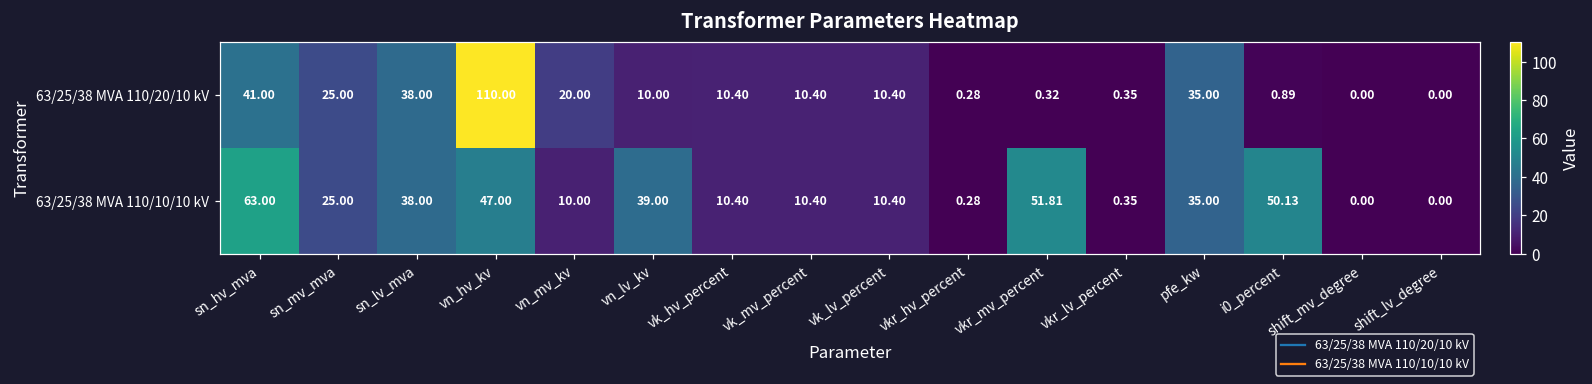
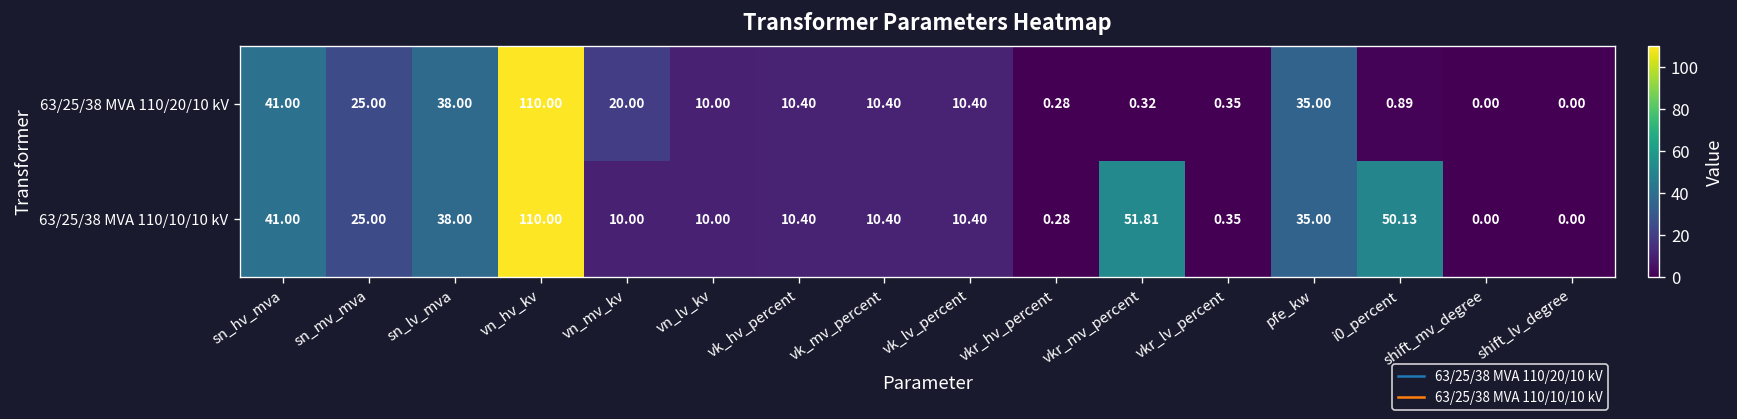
63/25/38 MVA 110/10/10 kV, sn_hv_mva: 63.00 -> 41.00
63/25/38 MVA 110/10/10 kV, vn_hv_kv: 47.00 -> 110.00
63/25/38 MVA 110/10/10 kV, vn_lv_kv: 39.00 -> 10.00
